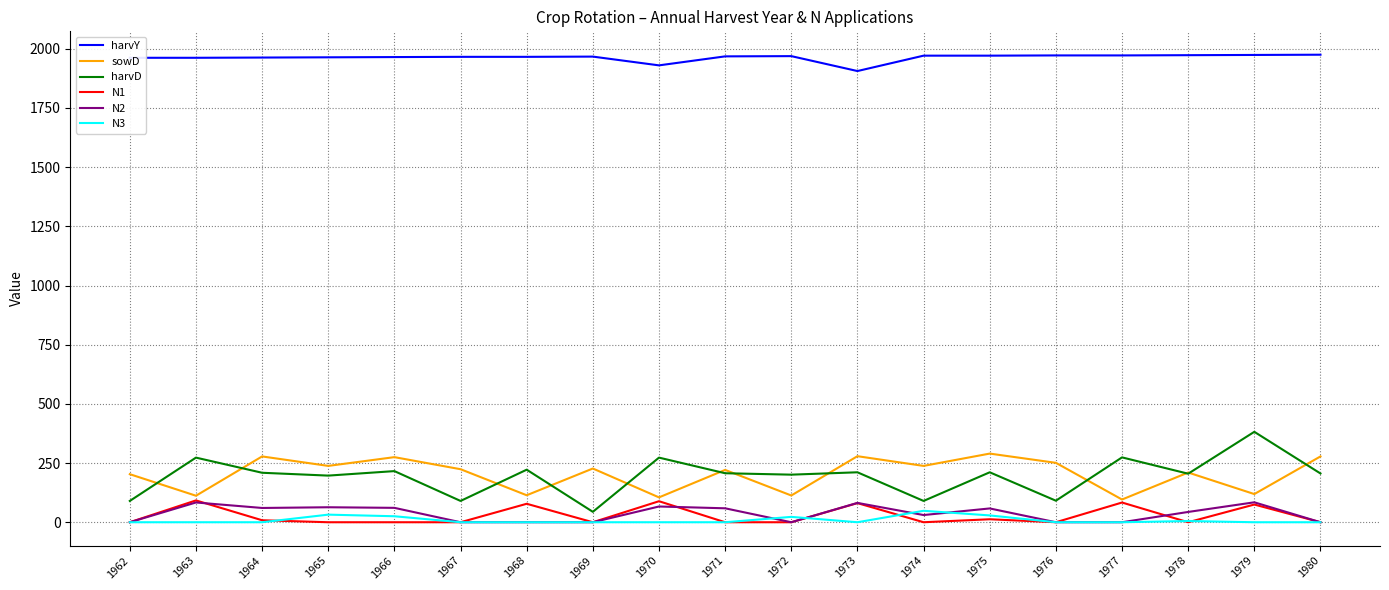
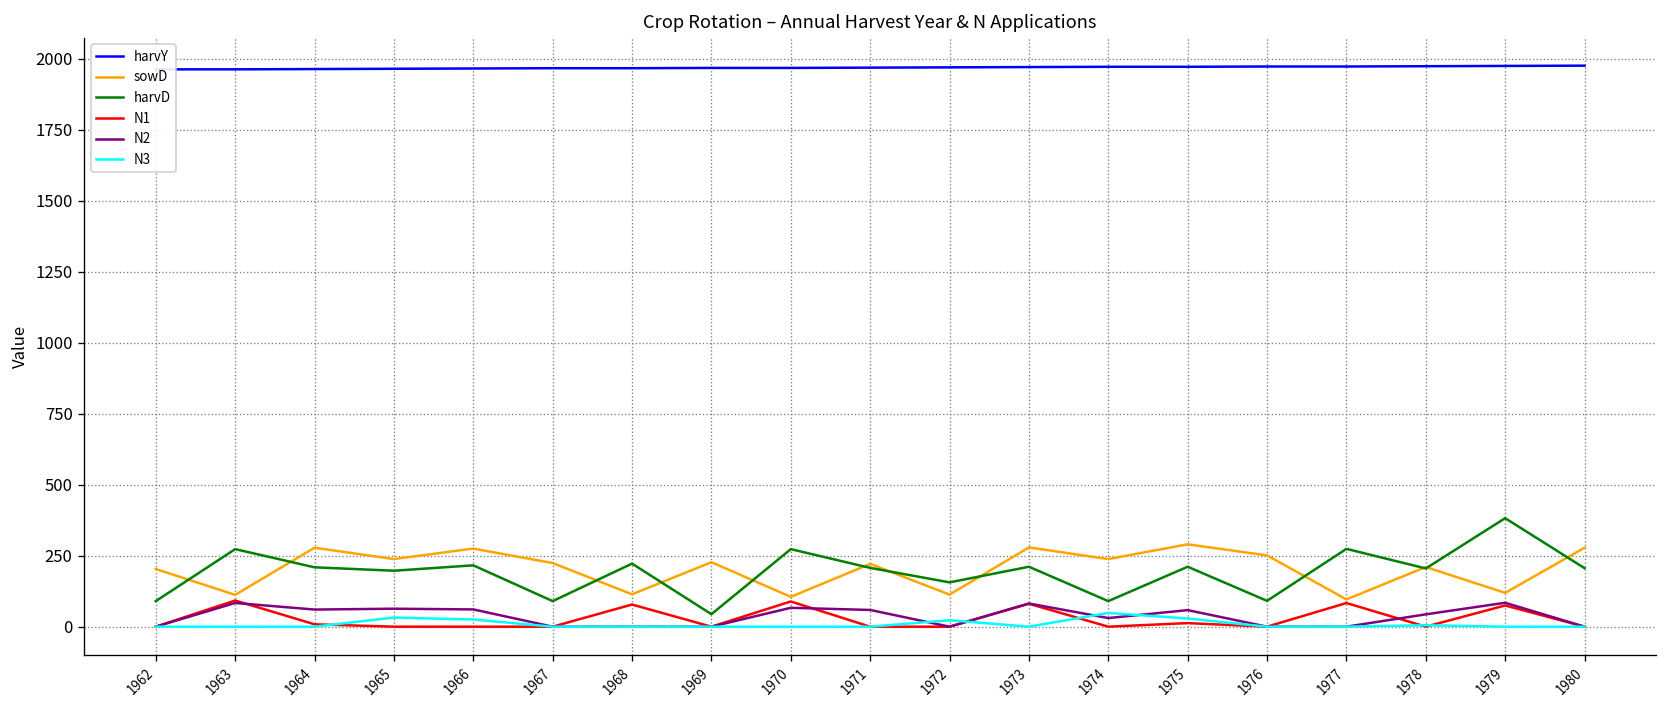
harvY, 1970: 1930 -> 1970
harvD, 1972: 200 -> 160
harvY, 1973: 1910 -> 1970
